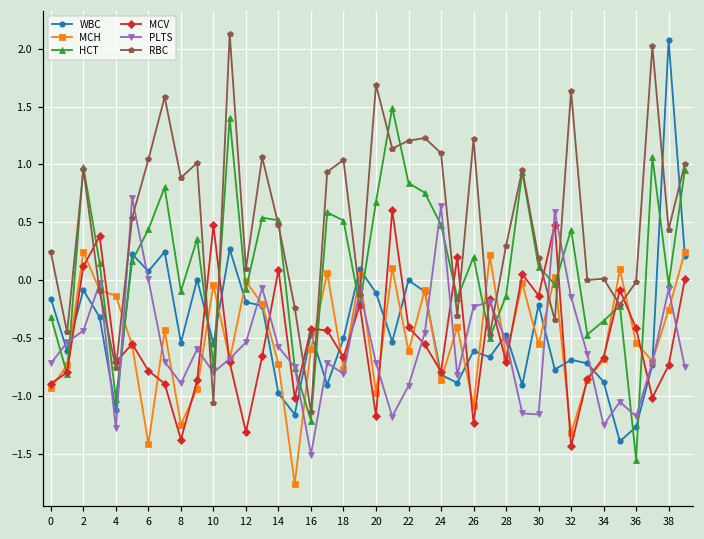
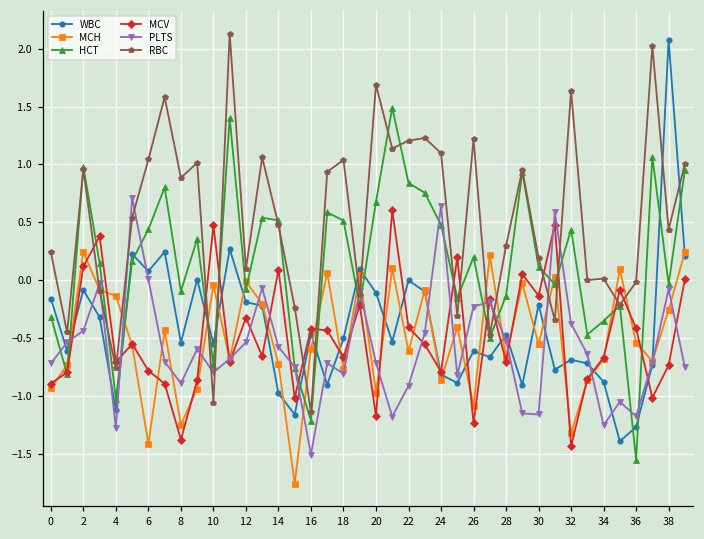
MCV, 12: -1.31 -> -0.32
PLTS, 32: -0.14 -> -0.37
